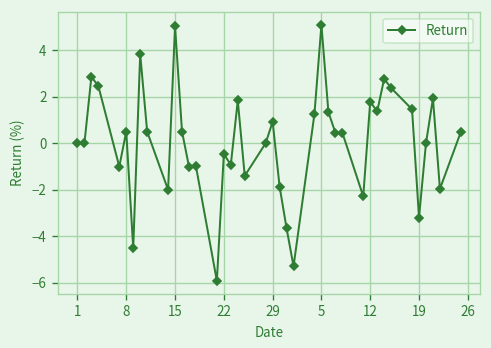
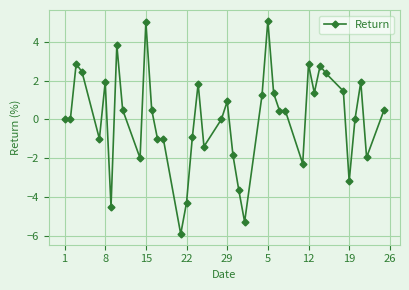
8: 0.5 -> 1.9
22: -0.5 -> -4.3
12: 1.8 -> 2.8
